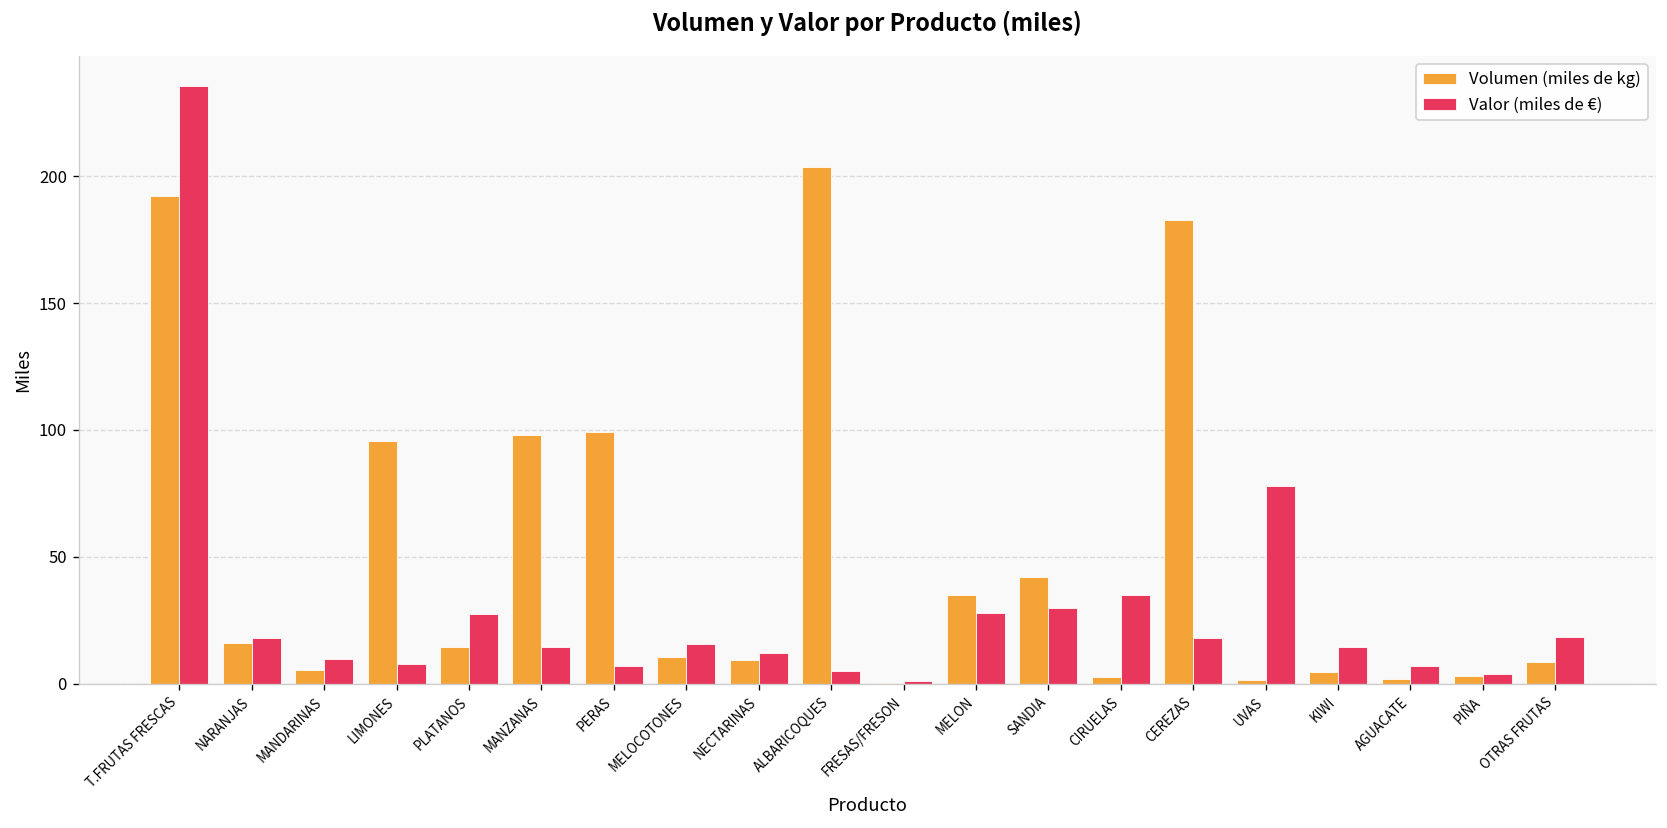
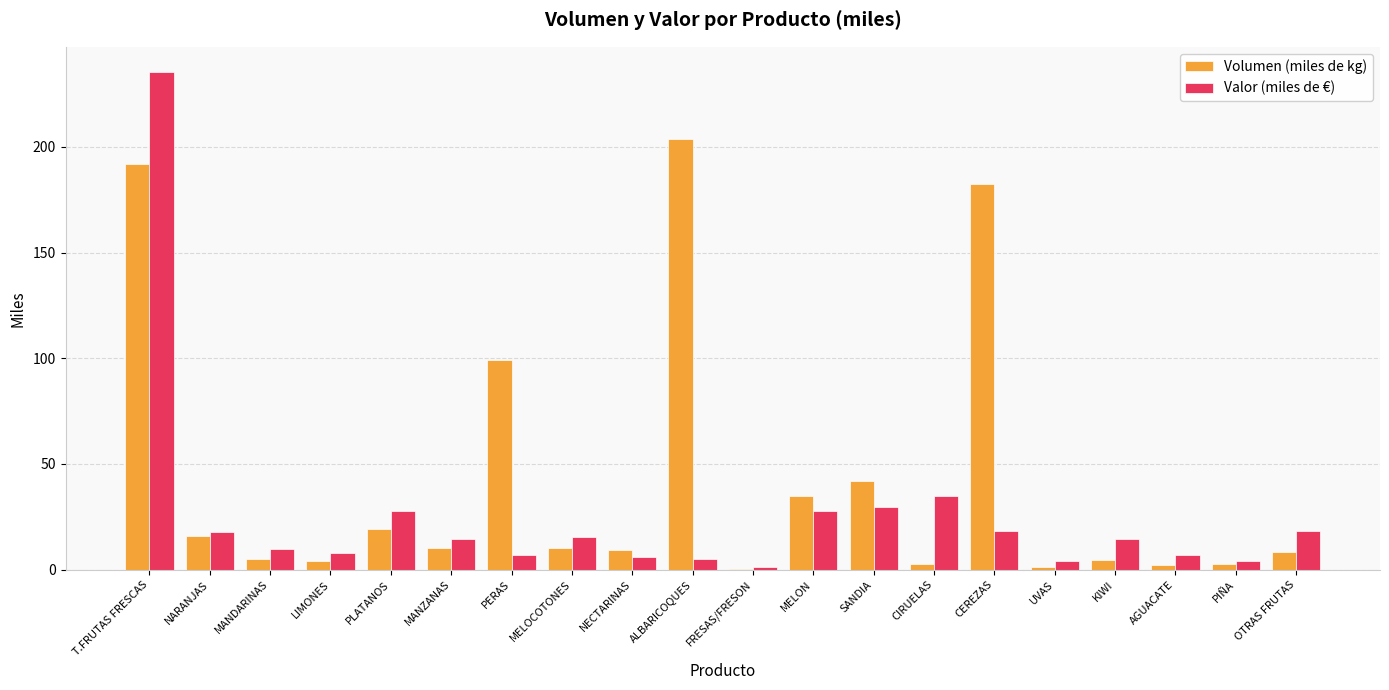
Volumen (miles de kg), LIMONES: 96 -> 4
Volumen (miles de kg), PLATANOS: 14 -> 19
Volumen (miles de kg), MANZANAS: 98 -> 10
Valor (miles de €), NECTARINAS: 12 -> 6
Valor (miles de €), UVAS: 78 -> 4
